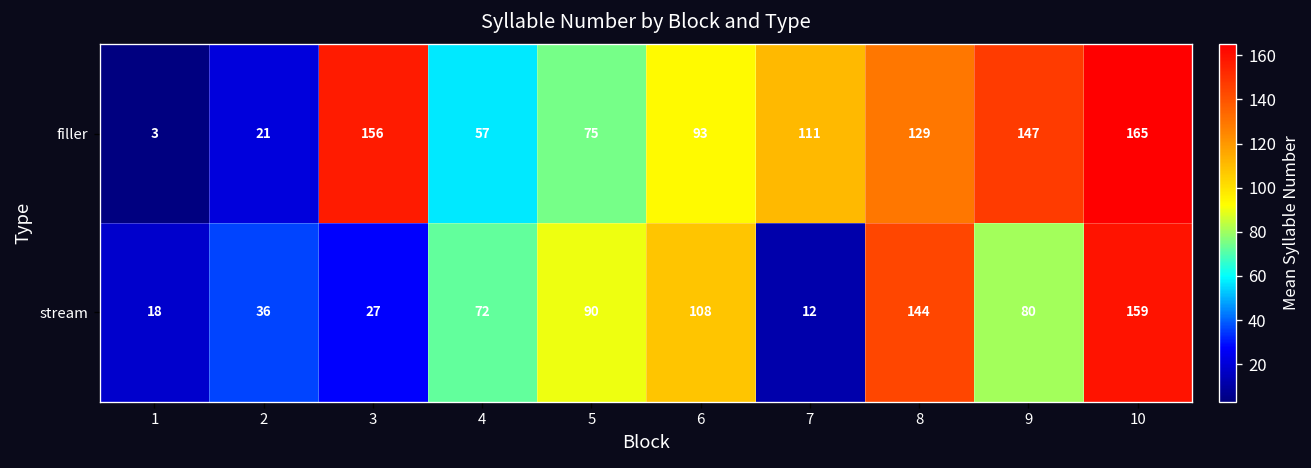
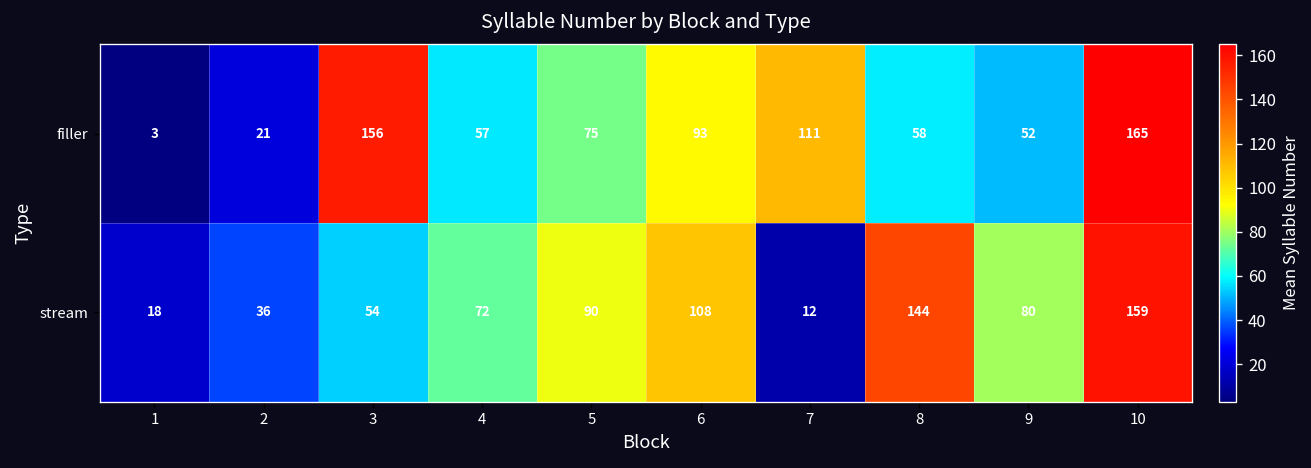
filler, 8: 129 -> 58
filler, 9: 147 -> 52
stream, 3: 27 -> 54
